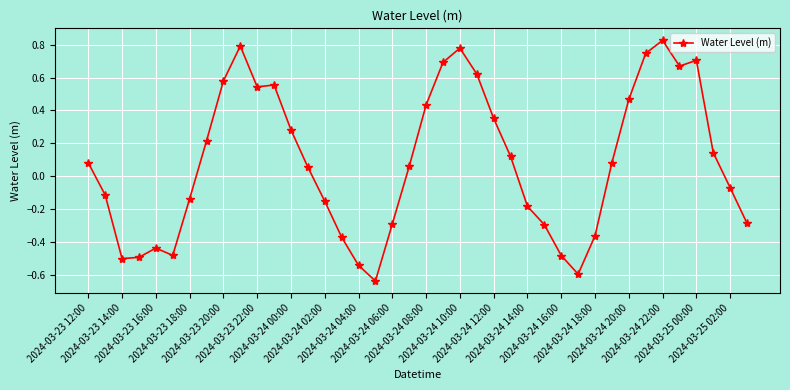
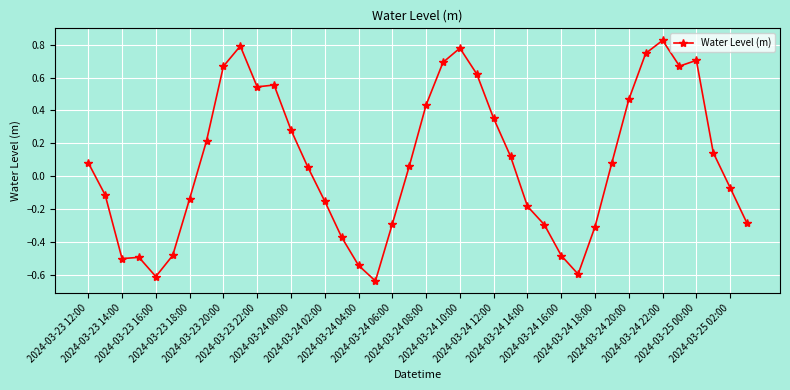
2024-03-23 16:00: -0.44 -> -0.61
2024-03-23 20:00: 0.58 -> 0.67
2024-03-24 18:00: -0.36 -> -0.31
